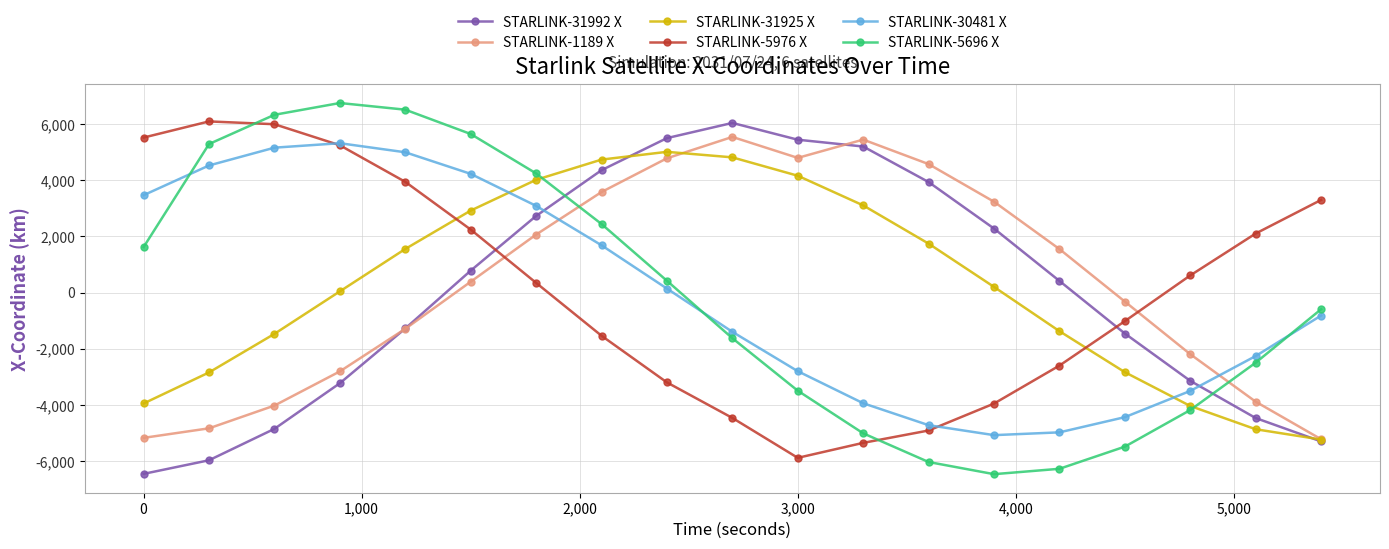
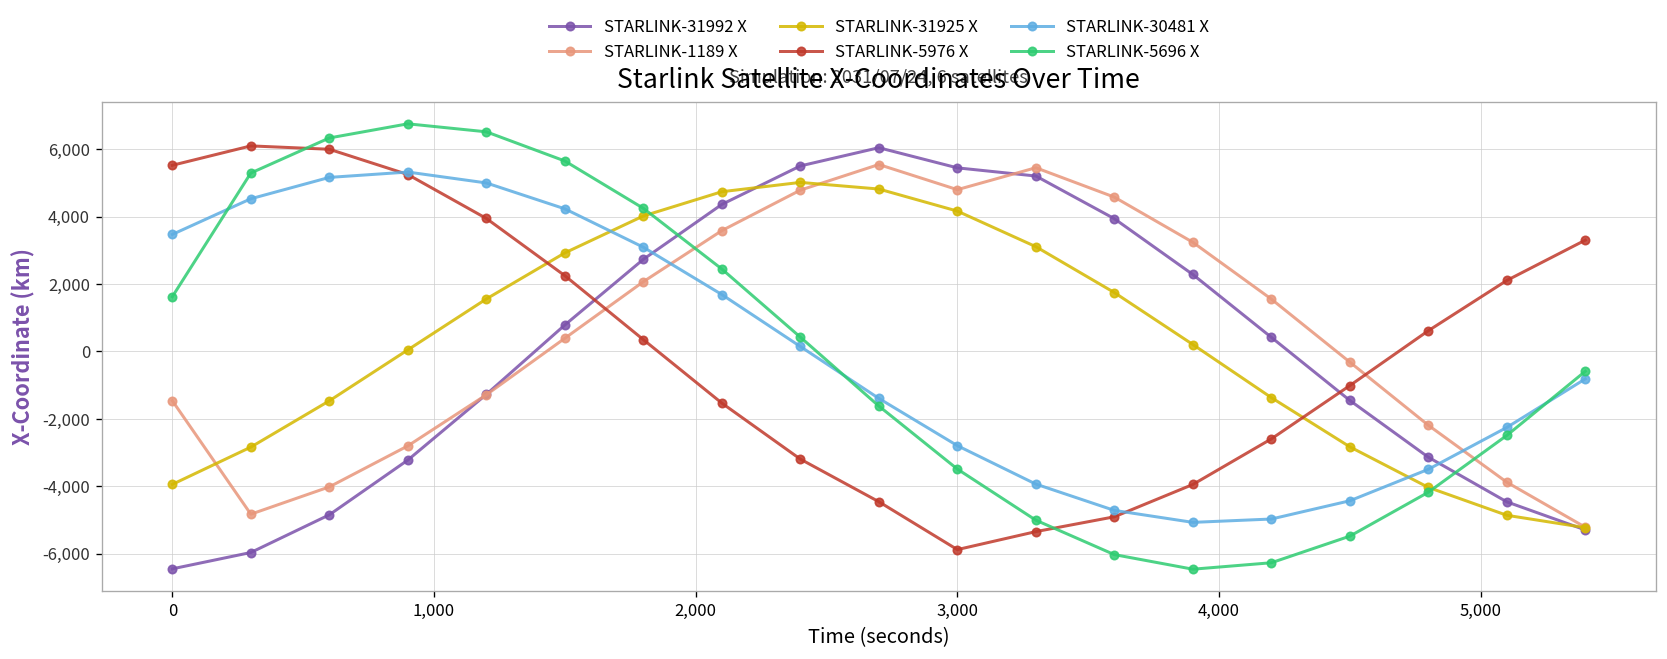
STARLINK-1189 X, 0: -5,200 -> -1,500
